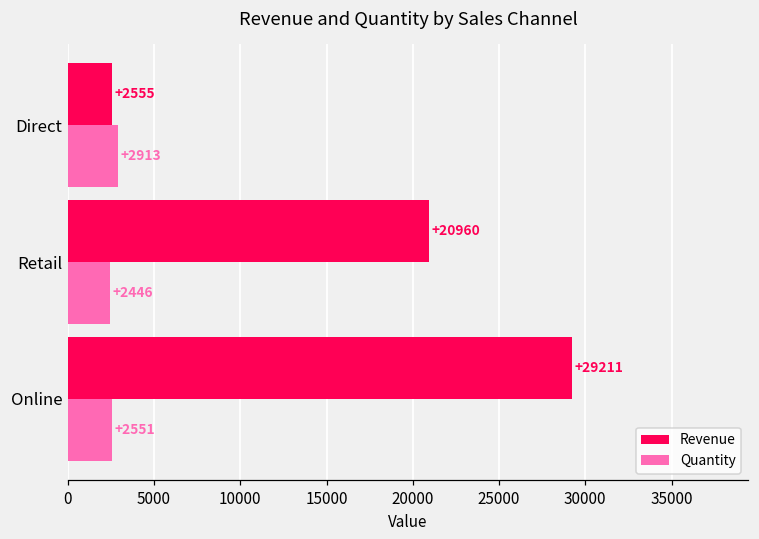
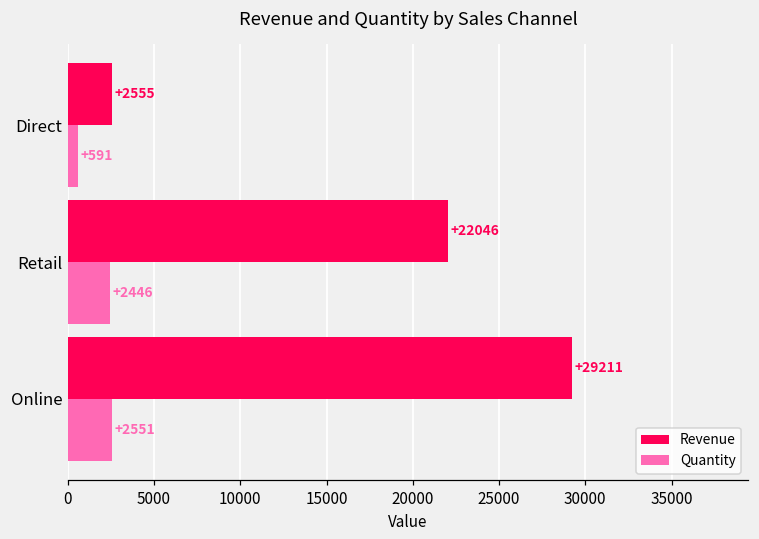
Quantity, Direct: +2913 -> +591
Revenue, Retail: +20960 -> +22046
